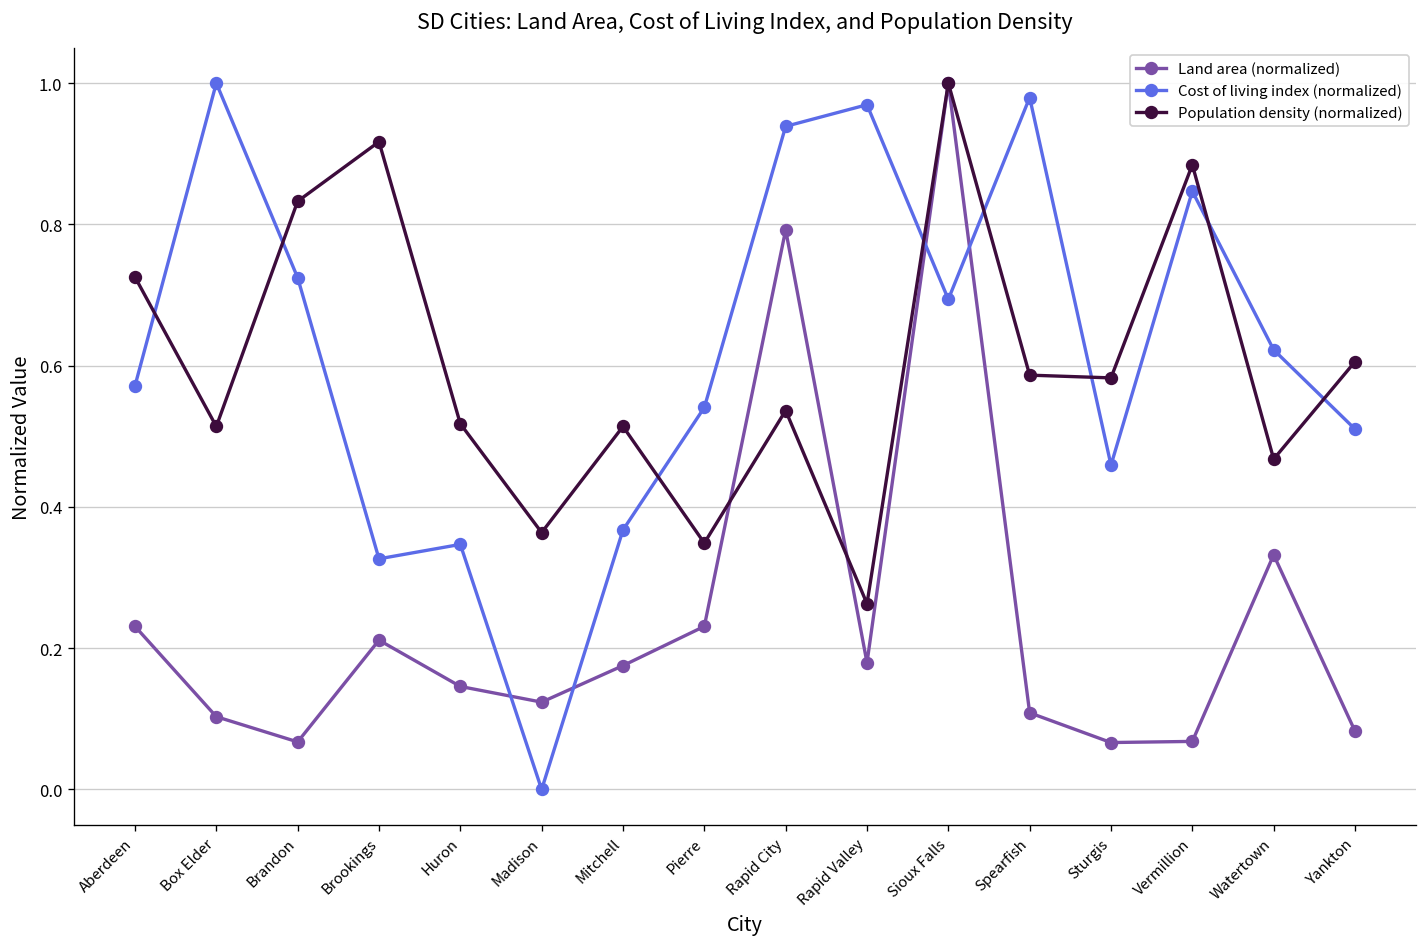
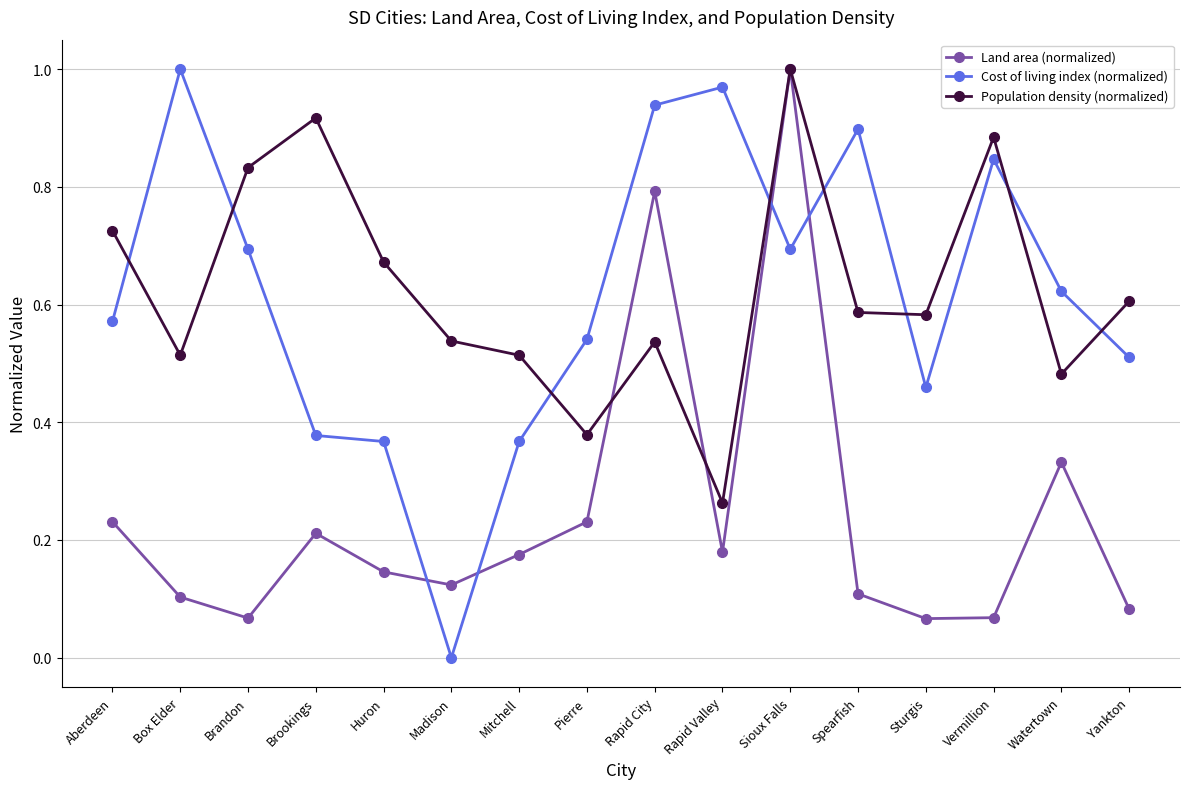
Cost of living index (normalized), Brandon: 0.72 -> 0.69
Cost of living index (normalized), Brookings: 0.33 -> 0.38
Cost of living index (normalized), Huron: 0.35 -> 0.37
Population density (normalized), Huron: 0.52 -> 0.67
Population density (normalized), Madison: 0.36 -> 0.54
Population density (normalized), Pierre: 0.35 -> 0.38
Cost of living index (normalized), Spearfish: 0.98 -> 0.90
Population density (normalized), Watertown: 0.47 -> 0.48
